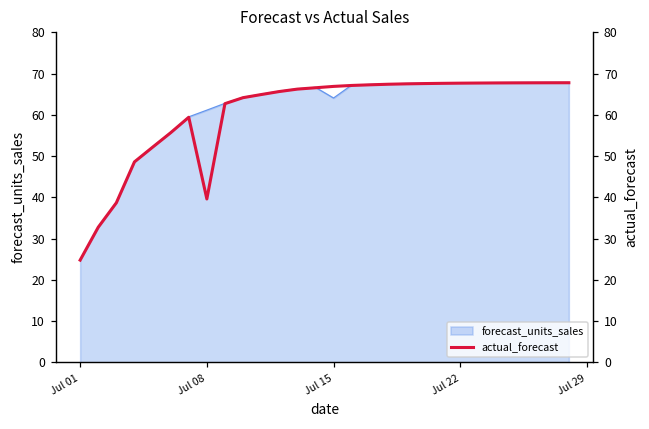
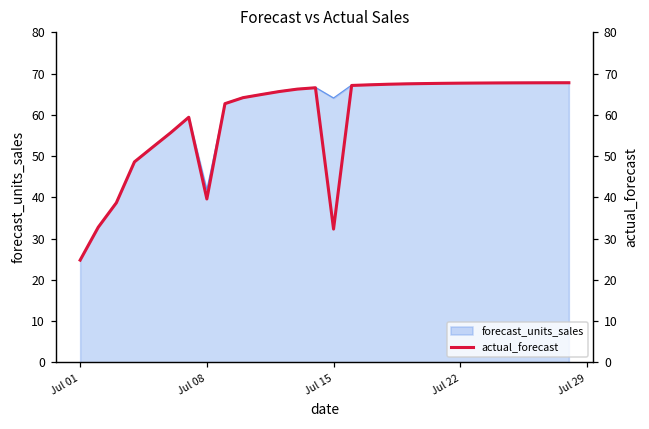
forecast_units_sales, Jul 08: 61 -> 42
actual_forecast, Jul 15: 67 -> 32
